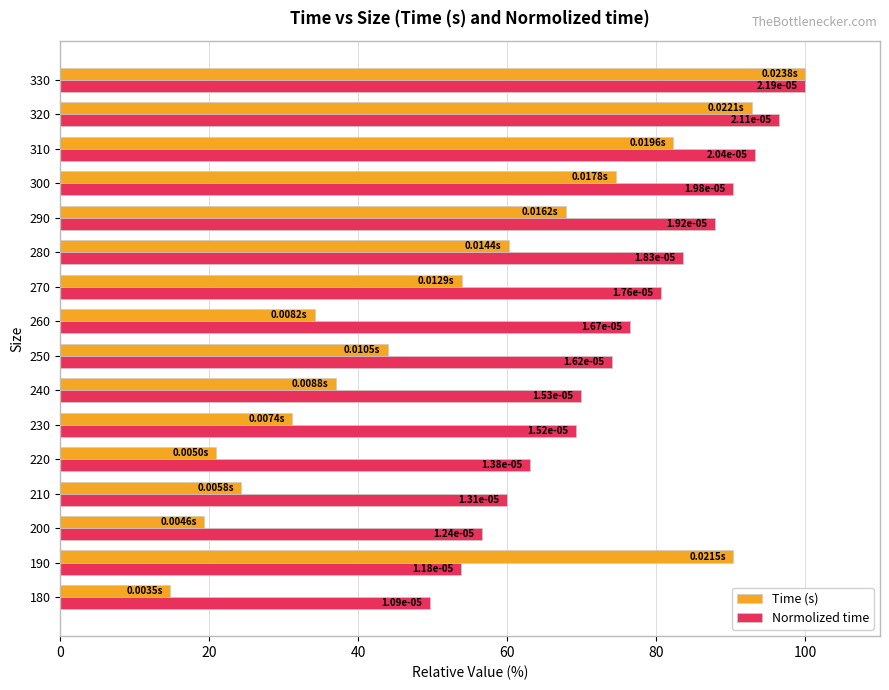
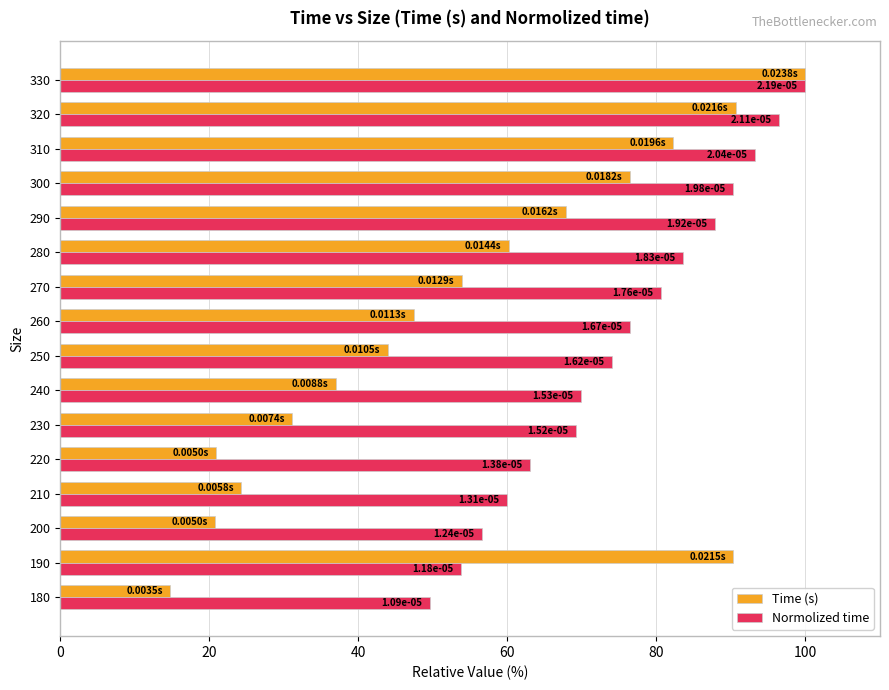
Time (s), 320: 0.0221s -> 0.0216s
Time (s), 300: 0.0178s -> 0.0182s
Time (s), 260: 0.0082s -> 0.0113s
Time (s), 200: 0.0046s -> 0.0050s
